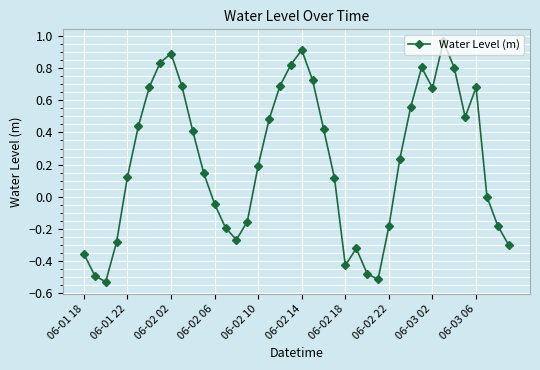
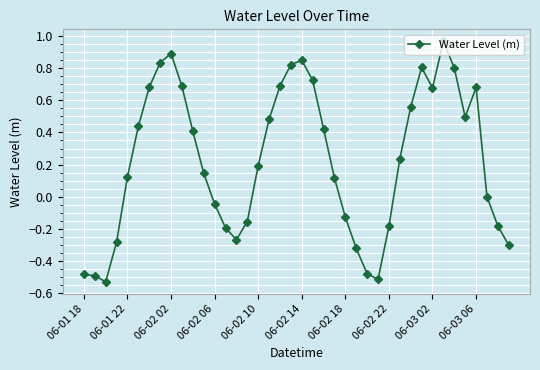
06-01 18: -0.36 -> -0.48
06-02 14: 0.91 -> 0.85
06-02 18: -0.43 -> -0.13
